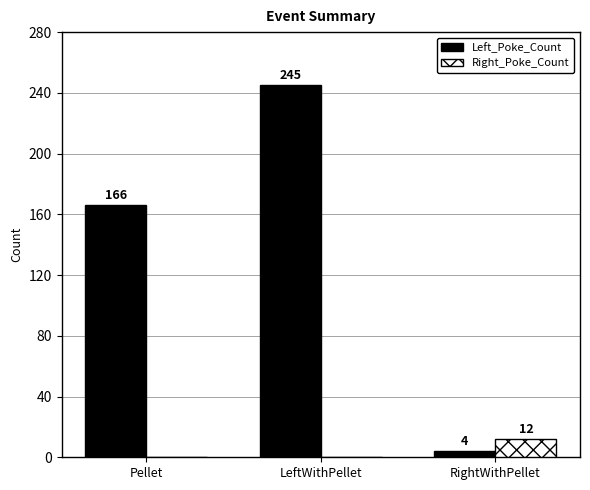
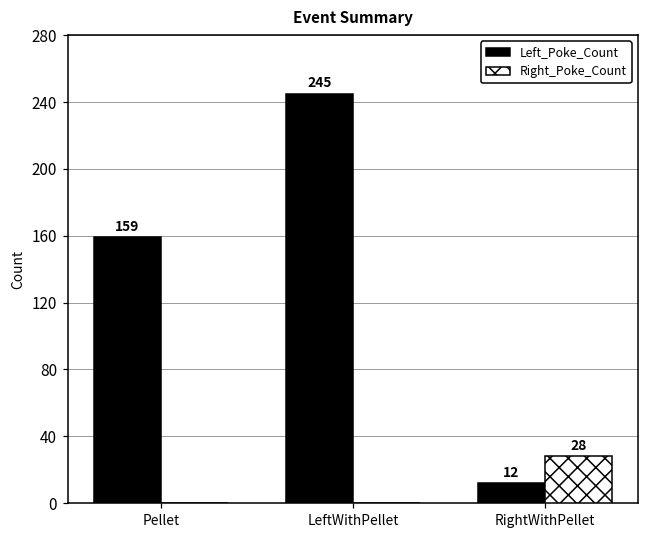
Left_Poke_Count, Pellet: 166 -> 159
Left_Poke_Count, RightWithPellet: 4 -> 12
Right_Poke_Count, RightWithPellet: 12 -> 28
